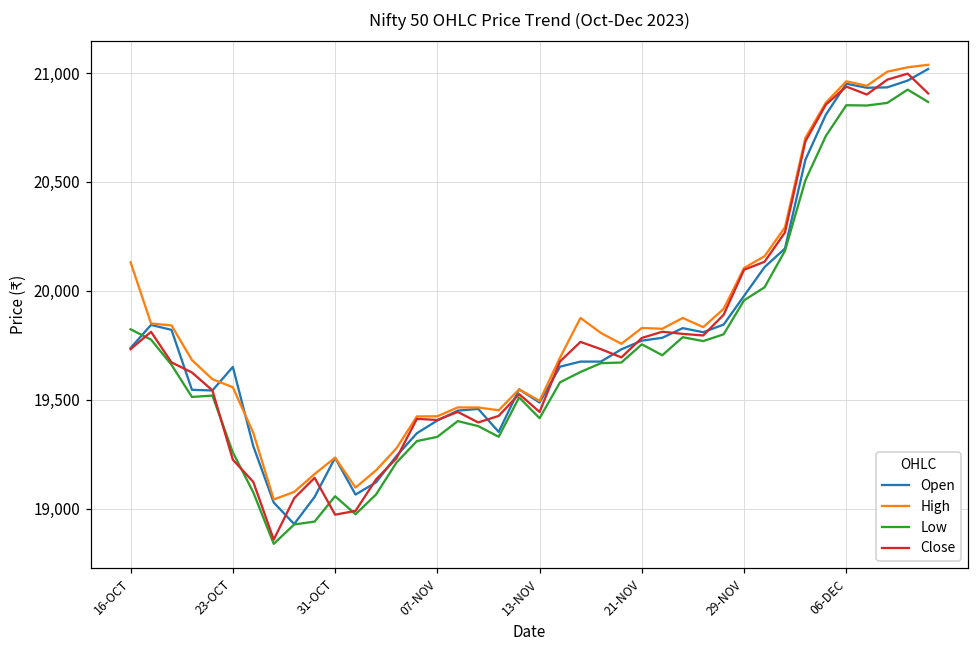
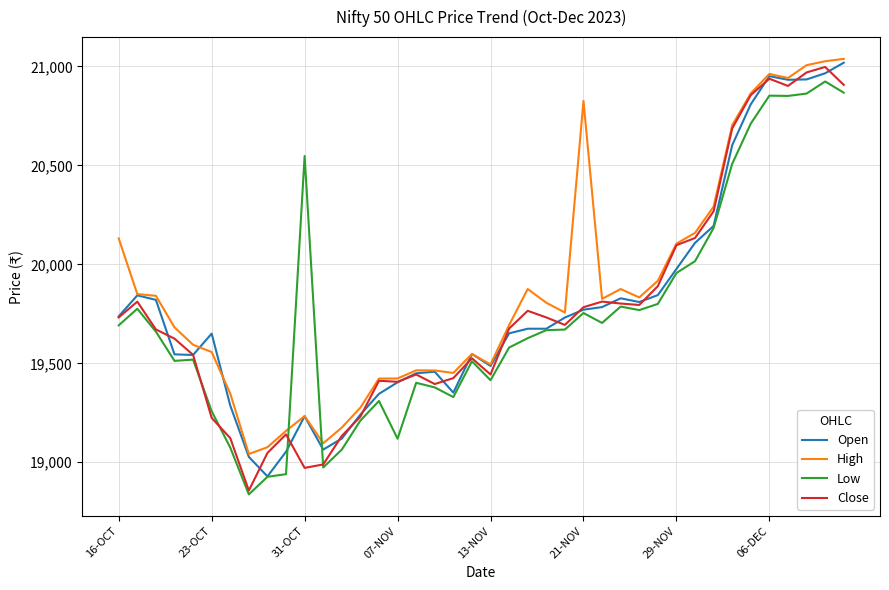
Low, 16-OCT: 19,820 -> 19,690
Low, 31-OCT: 19,060 -> 20,550
Low, 07-NOV: 19,330 -> 19,120
High, 21-NOV: 19,830 -> 20,830
